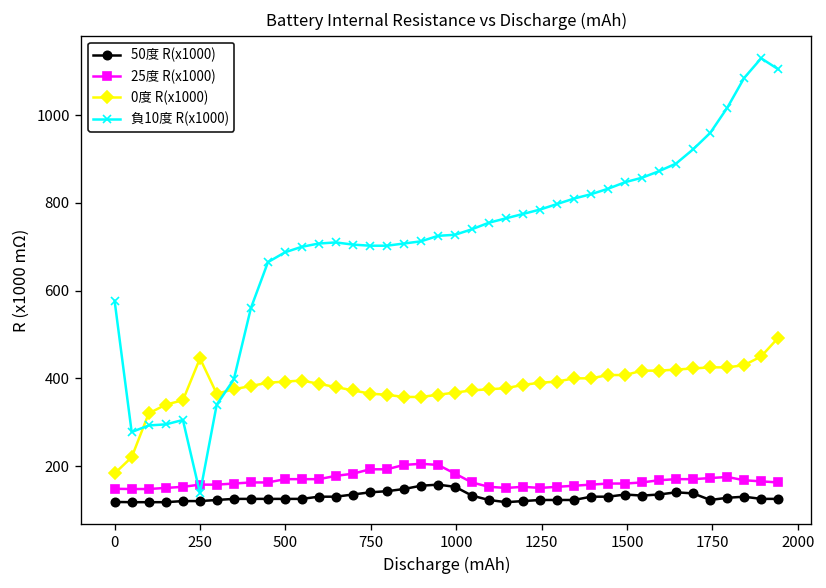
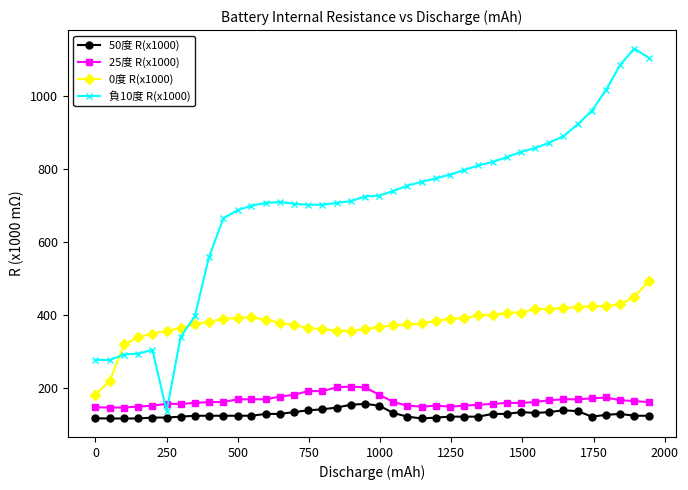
負10度 R(x1000), 0: 580 -> 280
0度 R(x1000), 250: 450 -> 360
